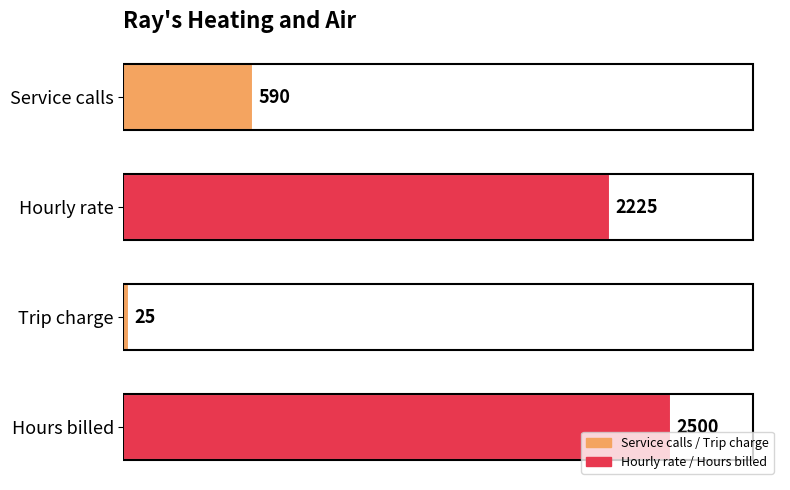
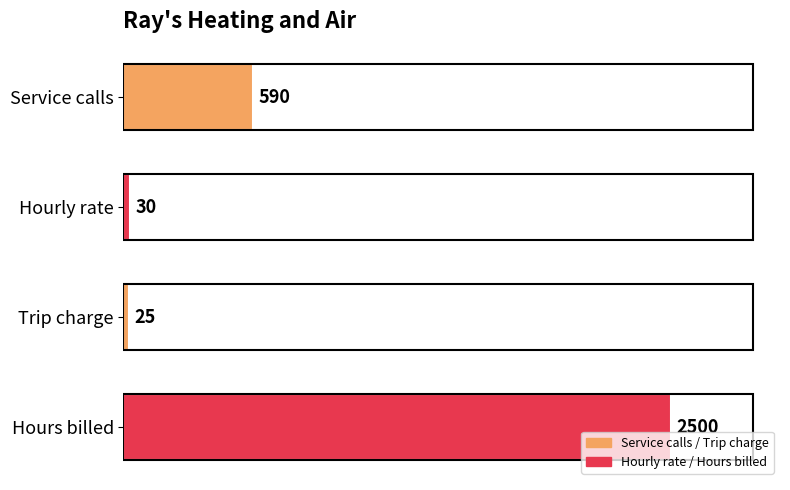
Hourly rate: 2225 -> 30
